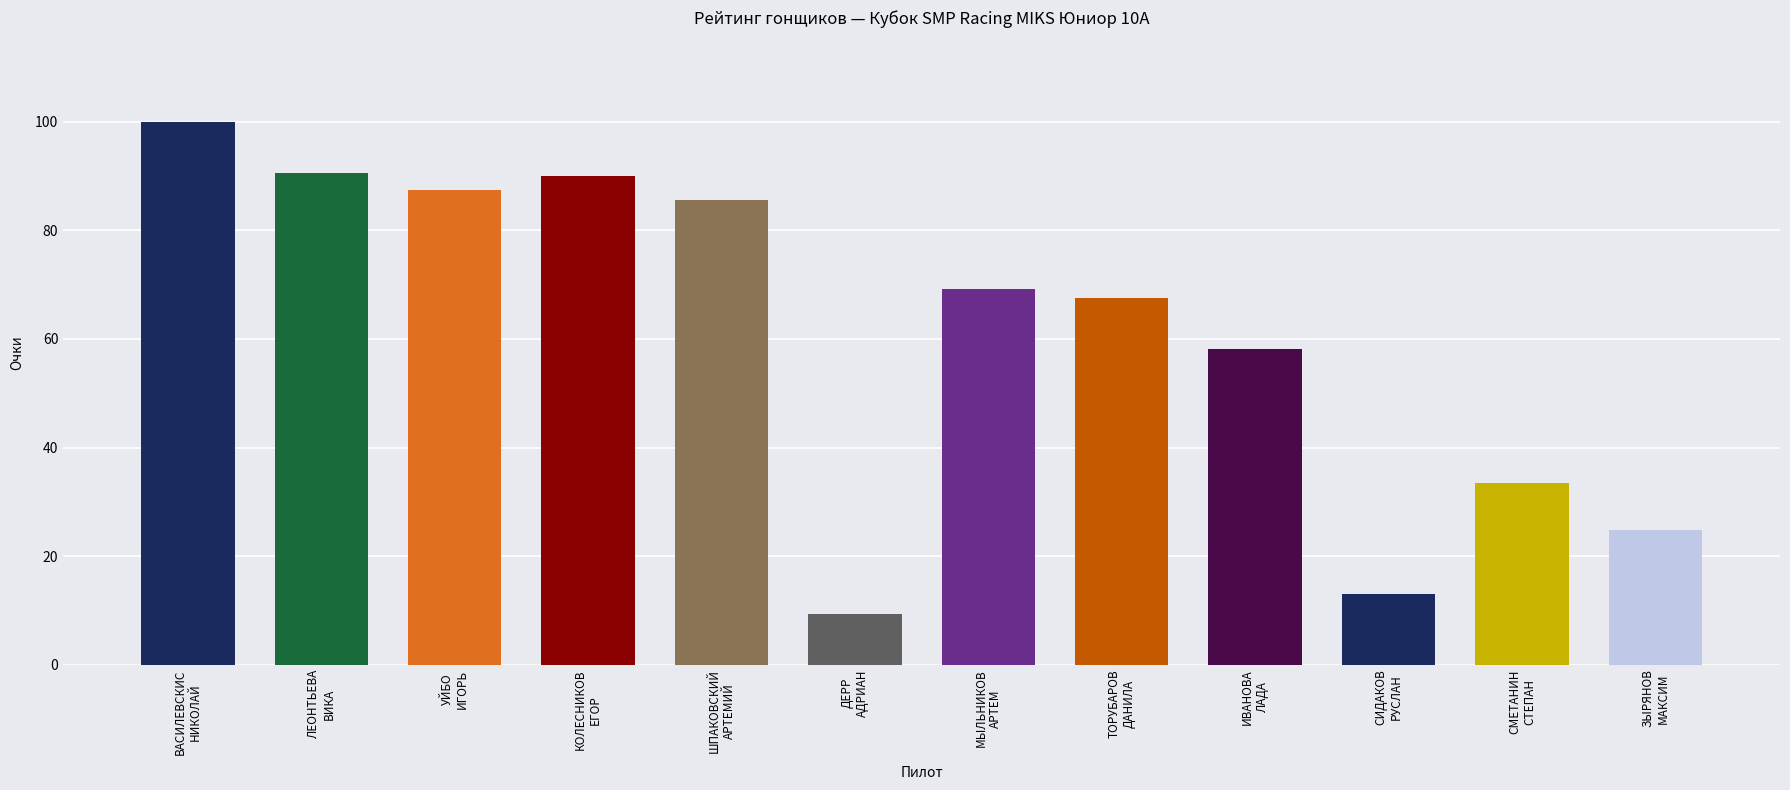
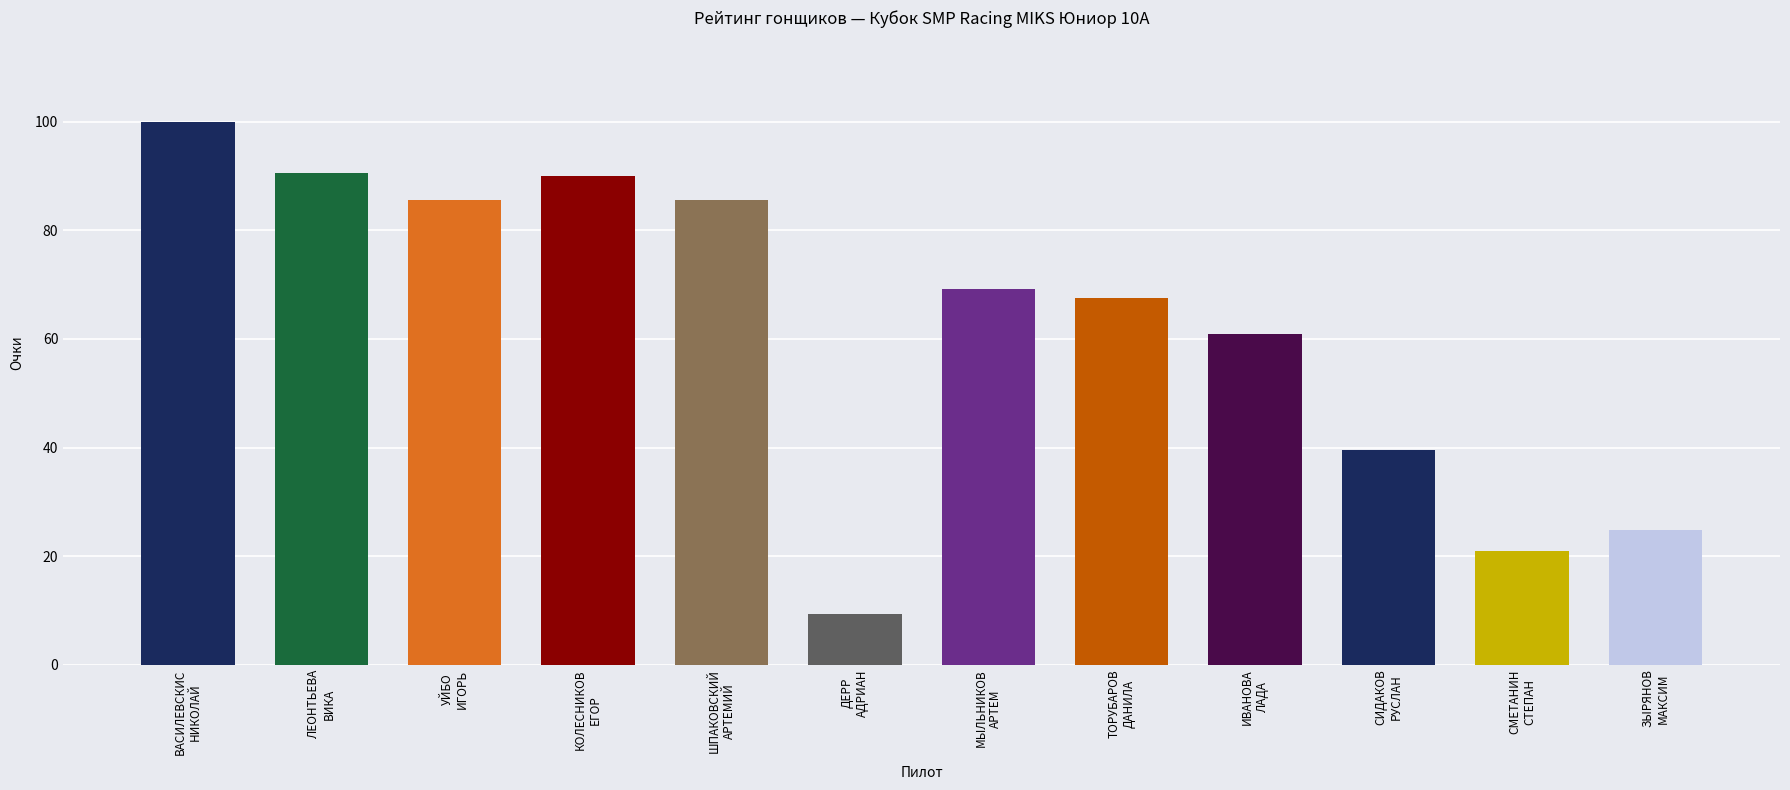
УЙБО ИГОРЬ: 87 -> 86
ИВАНОВА ЛАДА: 58 -> 61
СИДАКОВ РУСЛАН: 13 -> 40
СМЕТАНИН СТЕПАН: 33 -> 21
